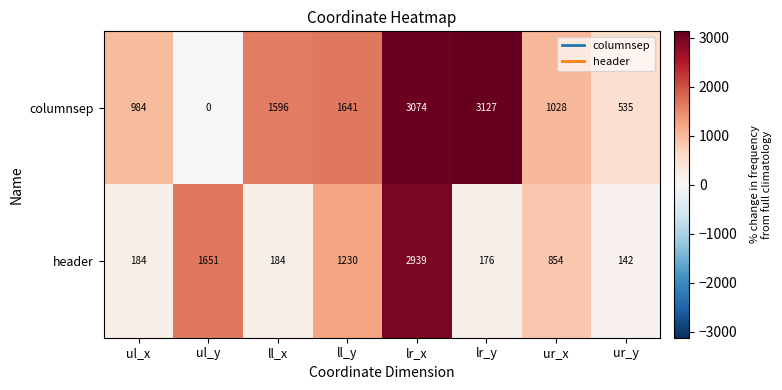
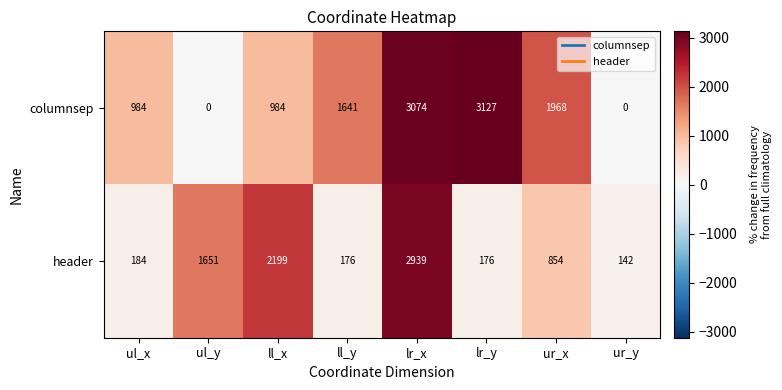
columnsep, ll_x: 1596 -> 984
columnsep, ur_x: 1028 -> 1968
columnsep, ur_y: 535 -> 0
header, ll_x: 184 -> 2199
header, ll_y: 1230 -> 176
